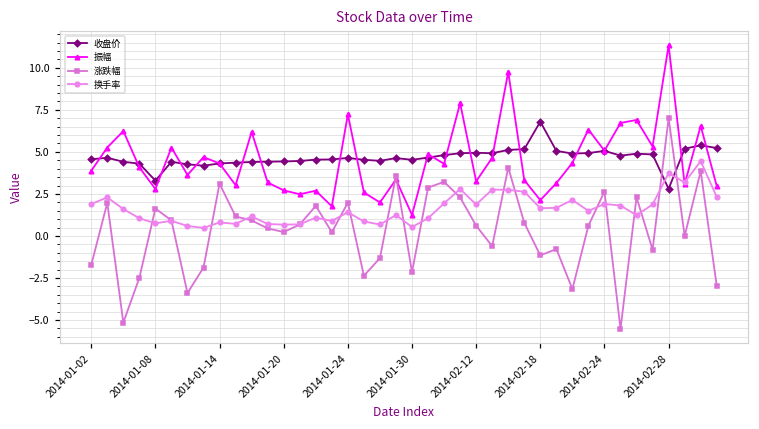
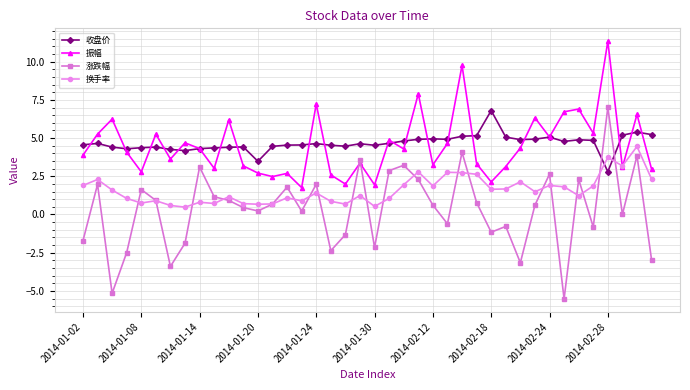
收盘价, 2014-01-08: 3.3 -> 4.4
收盘价, 2014-01-20: 4.4 -> 3.5
振幅, 2014-01-30: 1.3 -> 1.9
